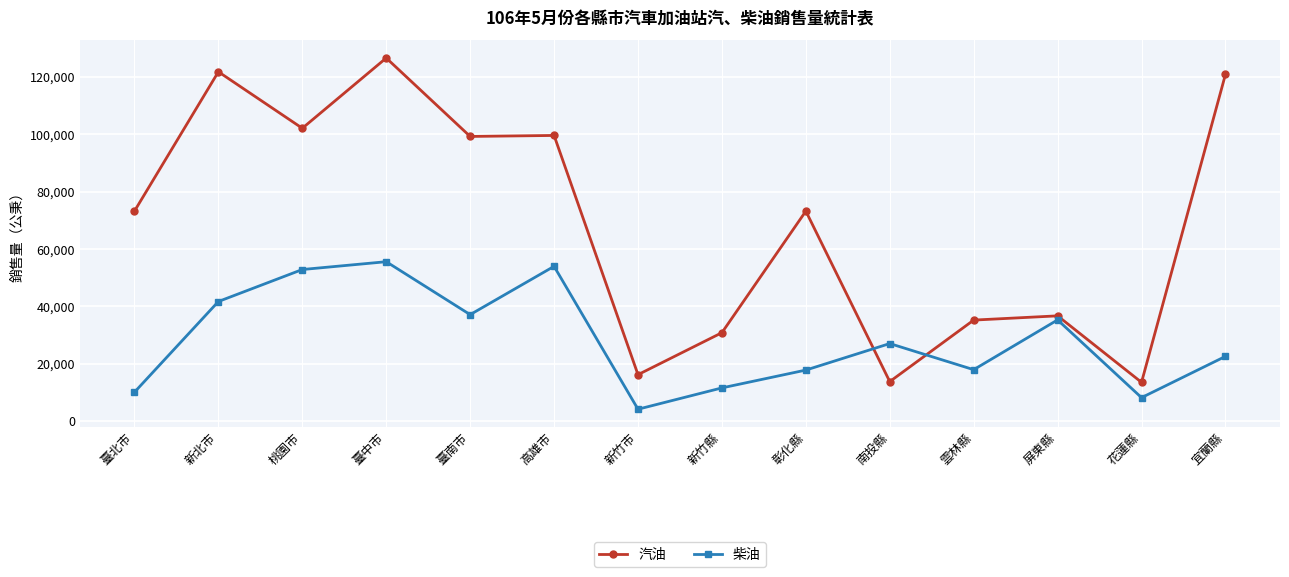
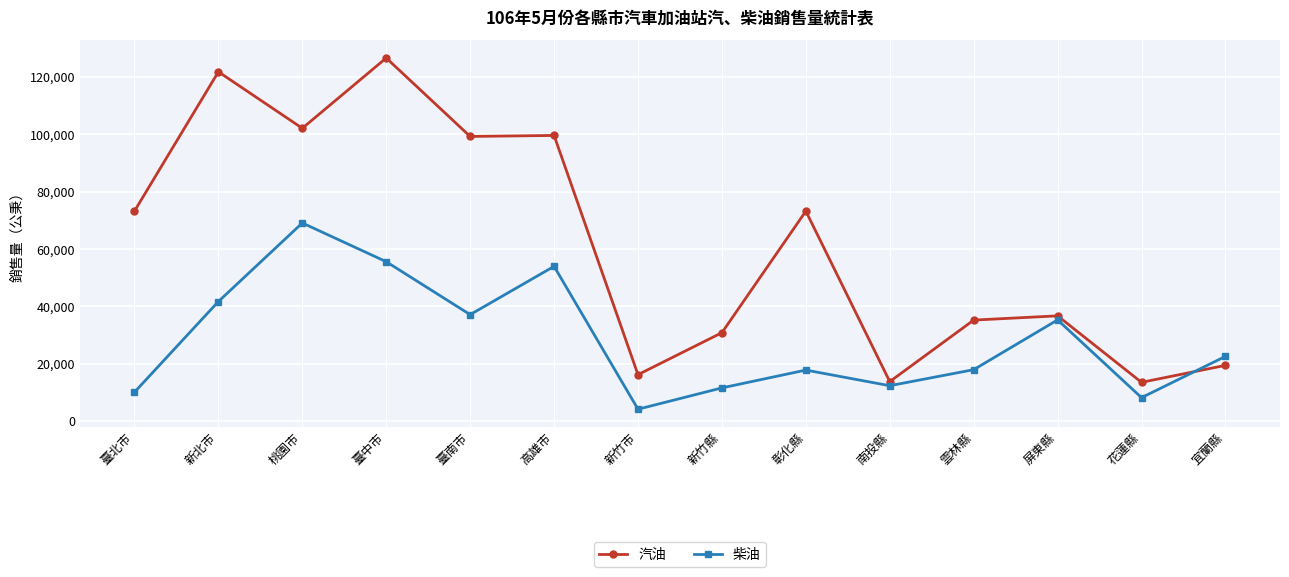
柴油, 桃園市: 53,000 -> 69,000
柴油, 南投縣: 27,000 -> 12,000
汽油, 宜蘭縣: 121,000 -> 19,000
